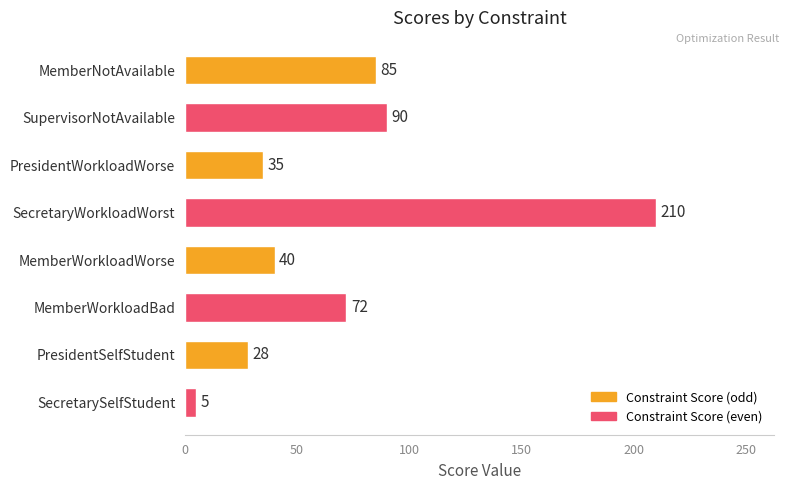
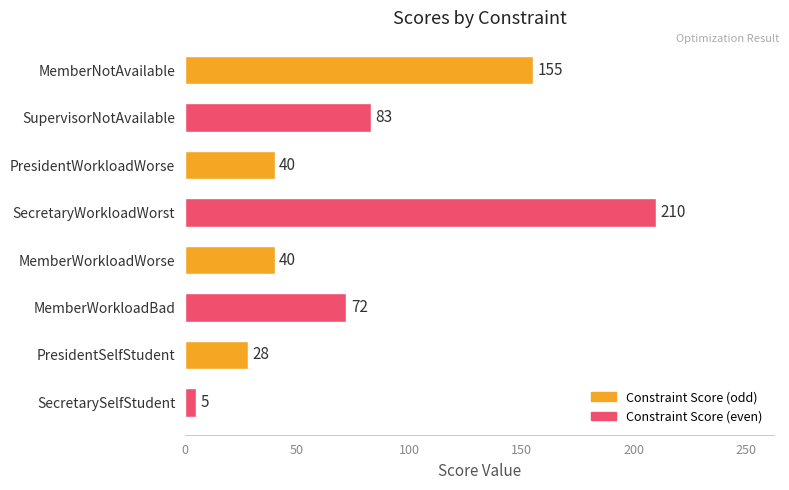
MemberNotAvailable: 85 -> 155
SupervisorNotAvailable: 90 -> 83
PresidentWorkloadWorse: 35 -> 40
